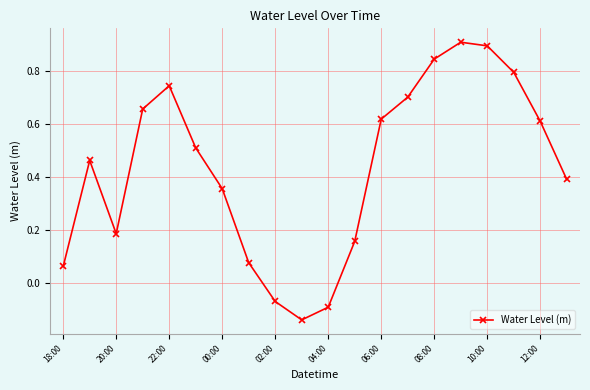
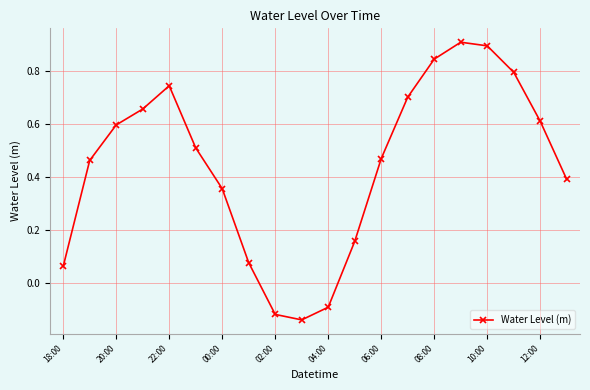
20:00: 0.19 -> 0.60
02:00: -0.07 -> -0.12
06:00: 0.62 -> 0.47
